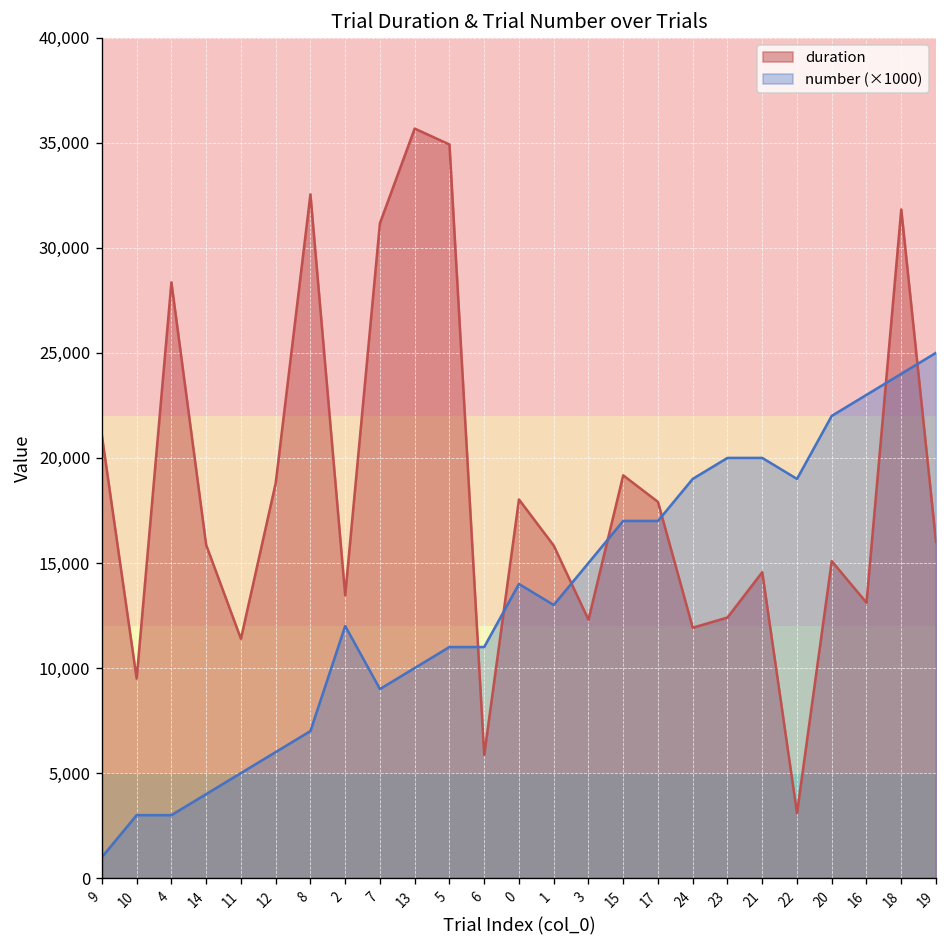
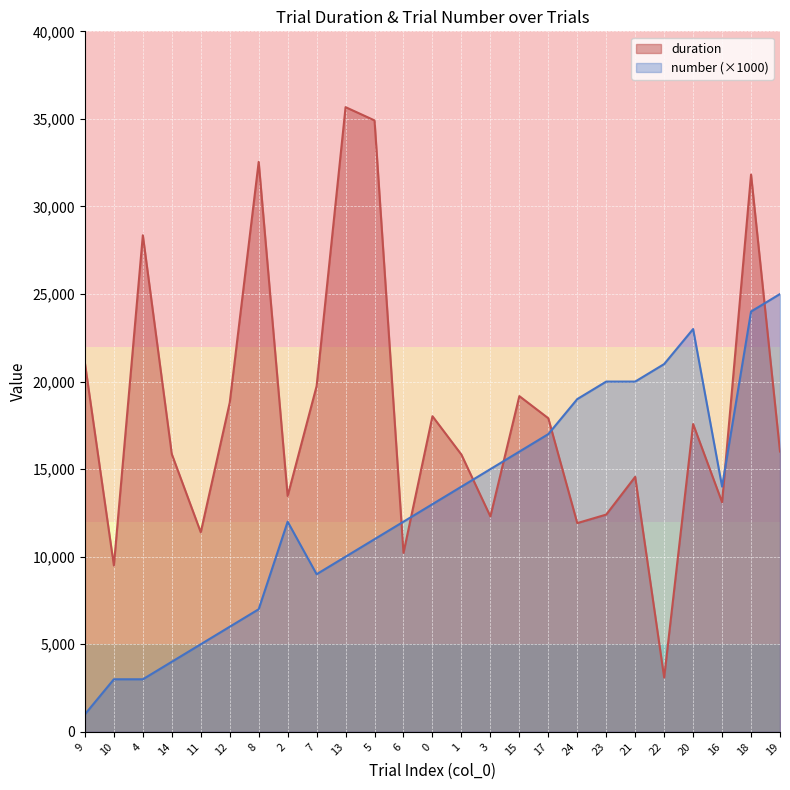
duration, 7: 31,200 -> 19,700
duration, 6: 5,900 -> 10,200
number (×1000), 6: 11,000 -> 12,000
number (×1000), 0: 14,000 -> 13,000
number (×1000), 1: 13,000 -> 14,000
number (×1000), 15: 17,000 -> 16,000
number (×1000), 22: 19,000 -> 21,000
duration, 20: 15,100 -> 17,600
number (×1000), 20: 22,000 -> 23,000
number (×1000), 16: 23,000 -> 14,000
